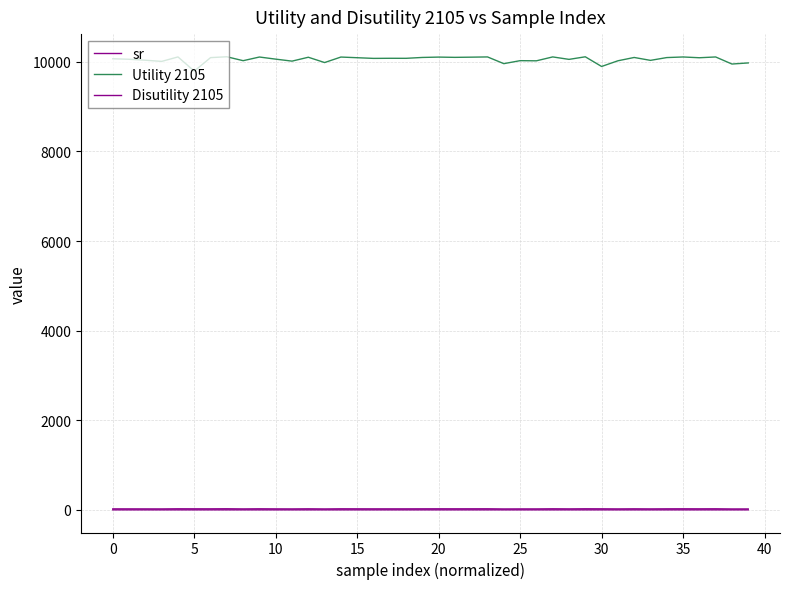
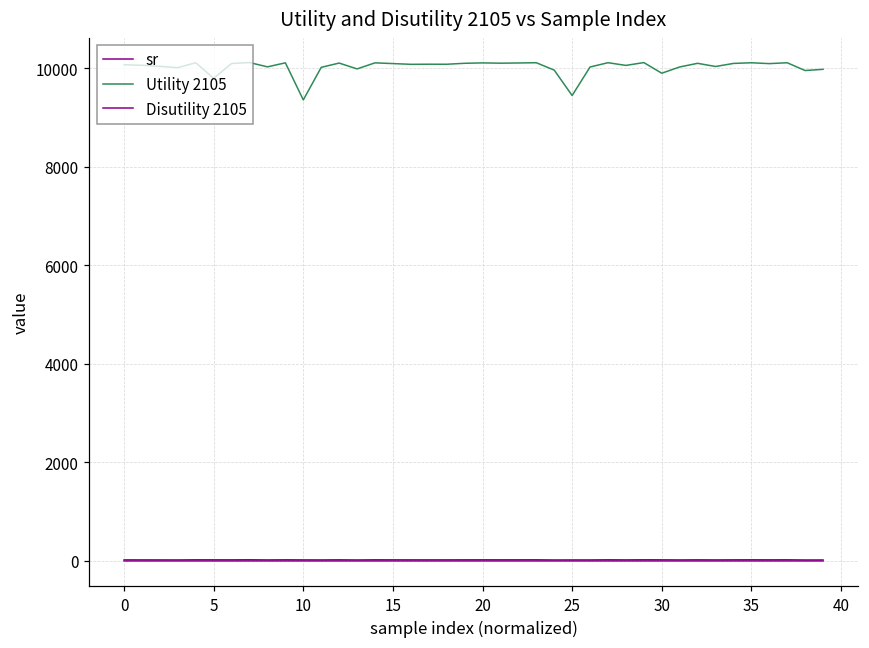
Utility 2105, 10: 10100 -> 9400
Utility 2105, 25: 10000 -> 9400
